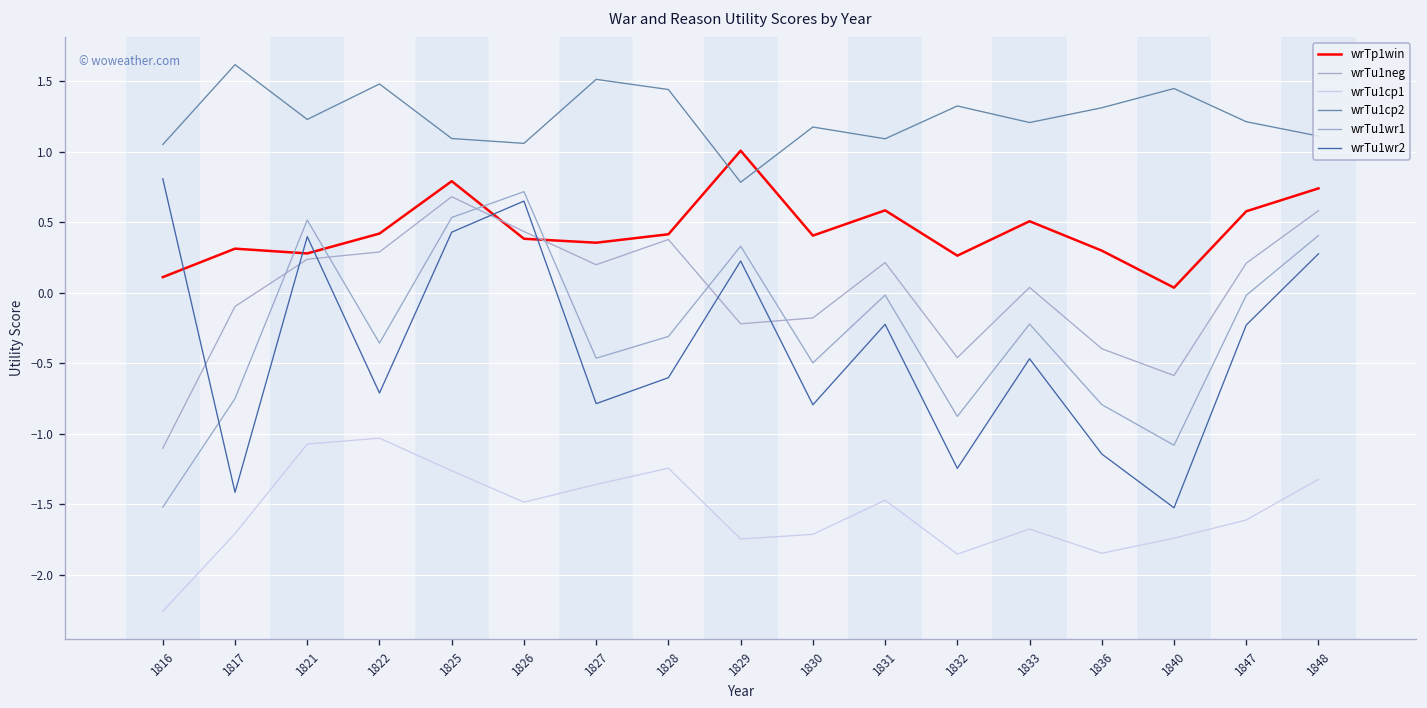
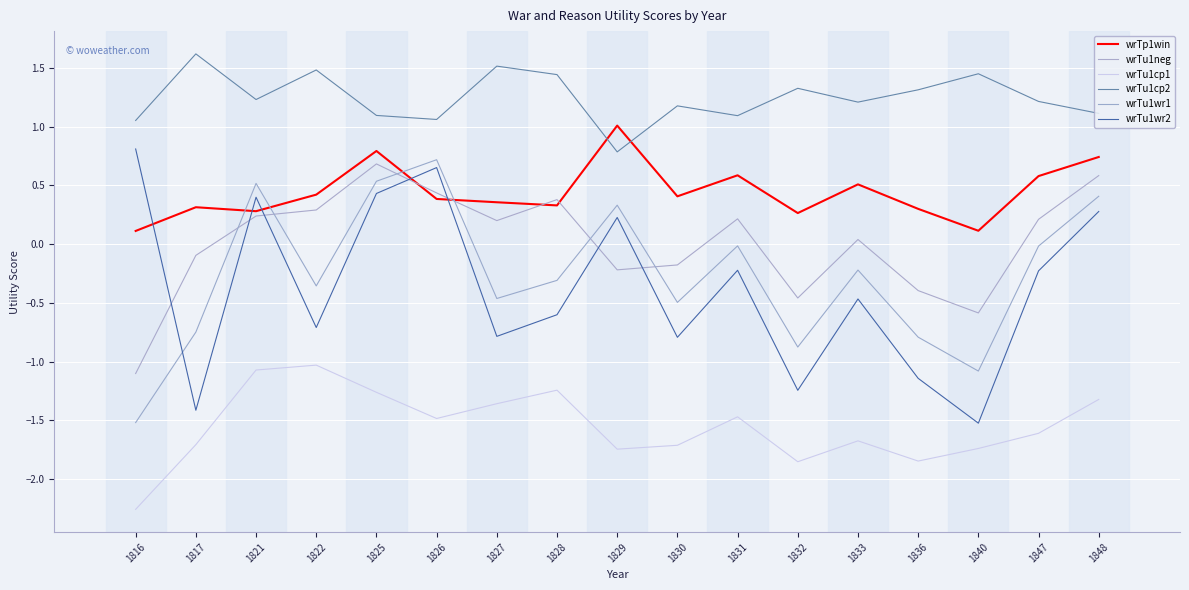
wrTp1win, 1828: 0.42 -> 0.33
wrTp1win, 1840: 0.04 -> 0.11
